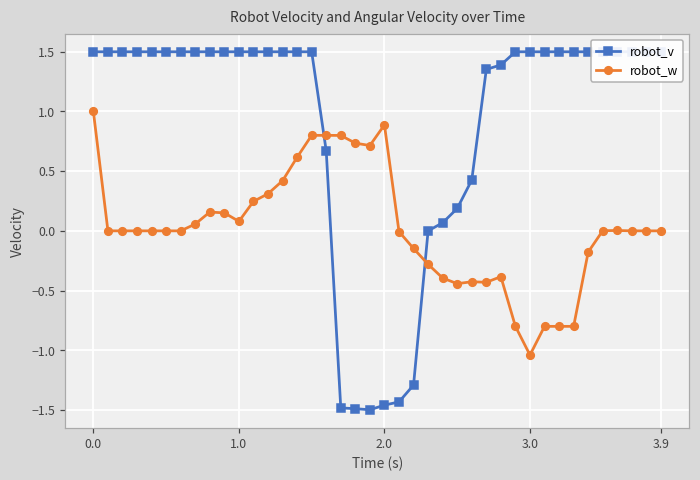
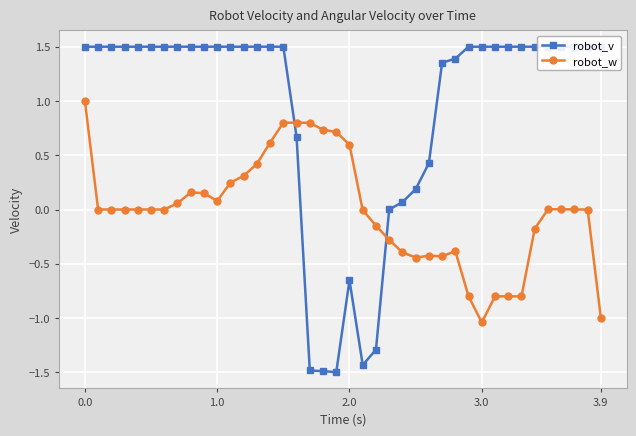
robot_v, 2.0: -1.46 -> -0.65
robot_w, 2.0: 0.89 -> 0.60
robot_w, 3.9: 0 -> -1
